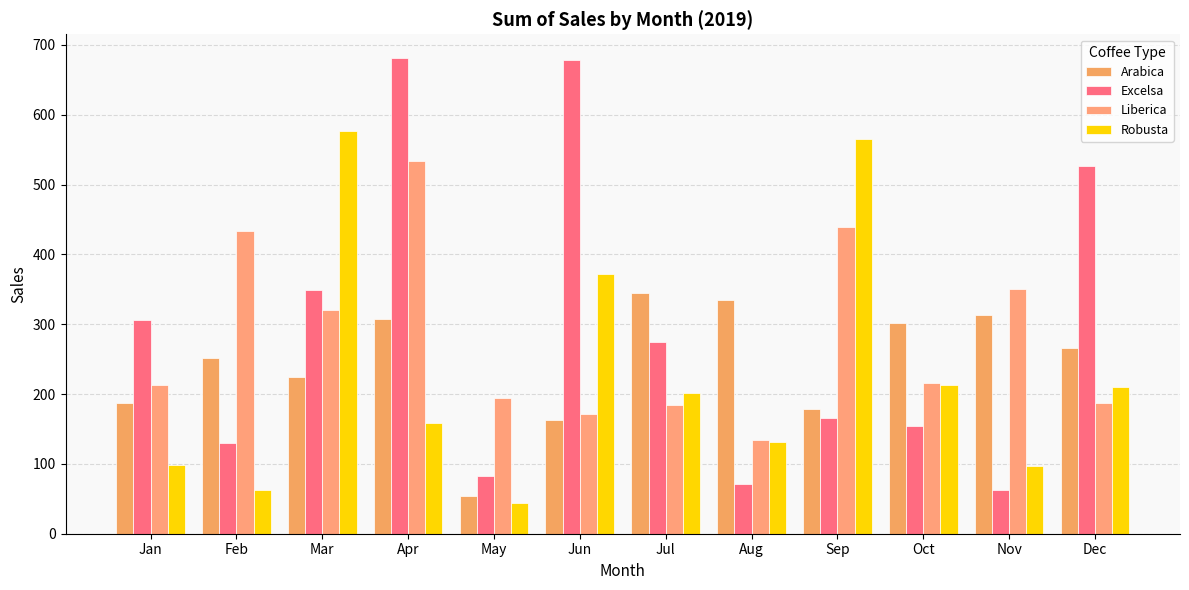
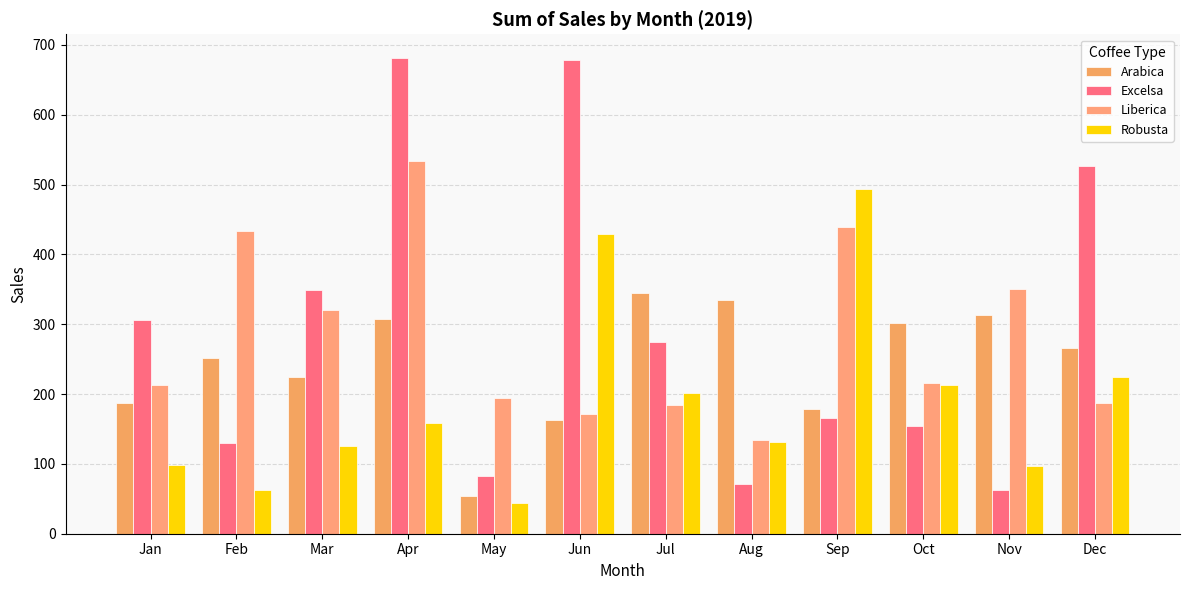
Robusta, Mar: 580 -> 130
Robusta, Jun: 370 -> 430
Robusta, Sep: 570 -> 490
Robusta, Dec: 210 -> 220
